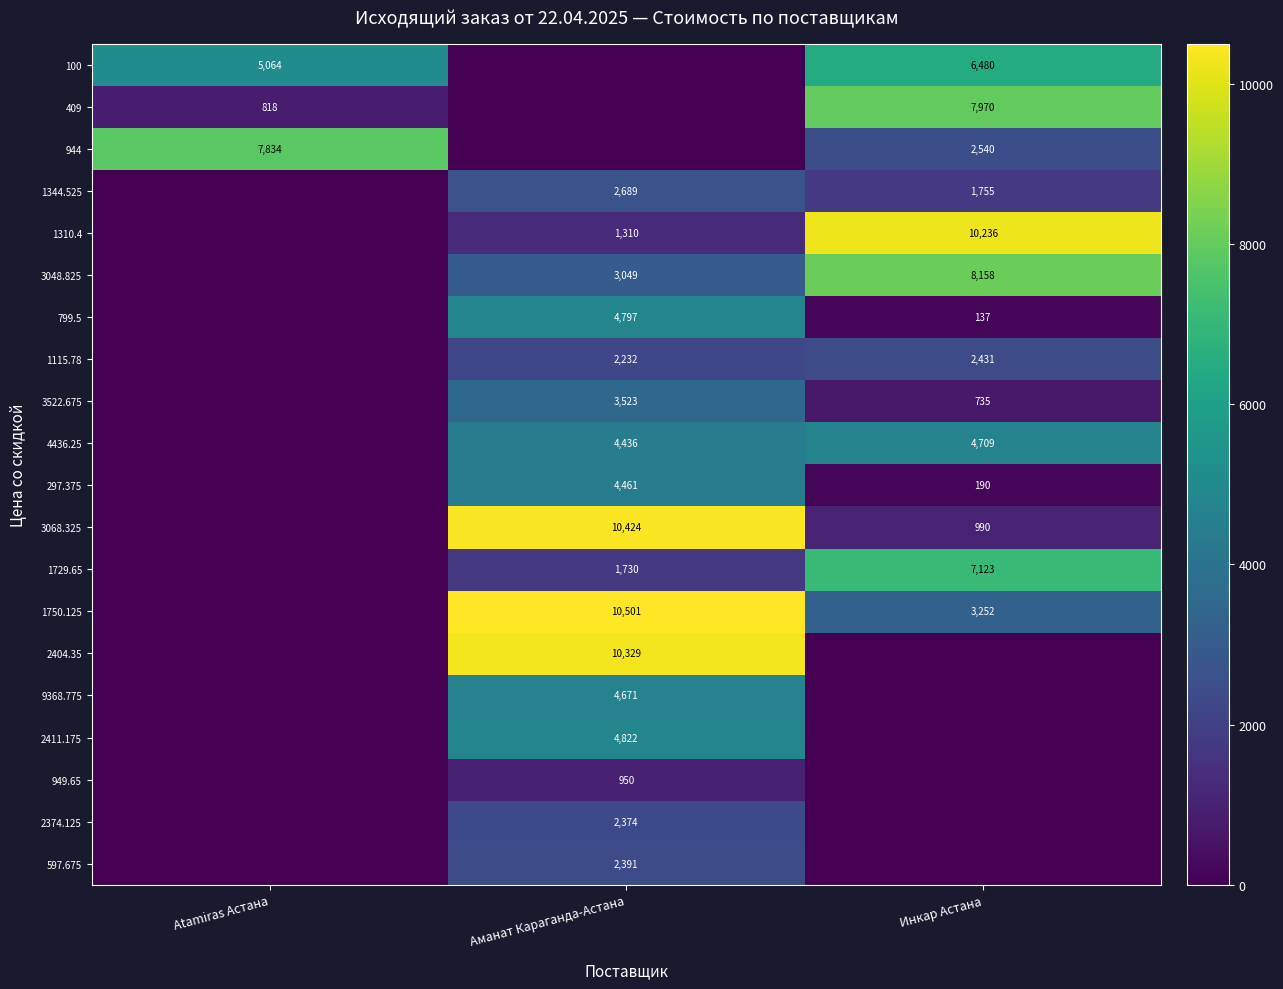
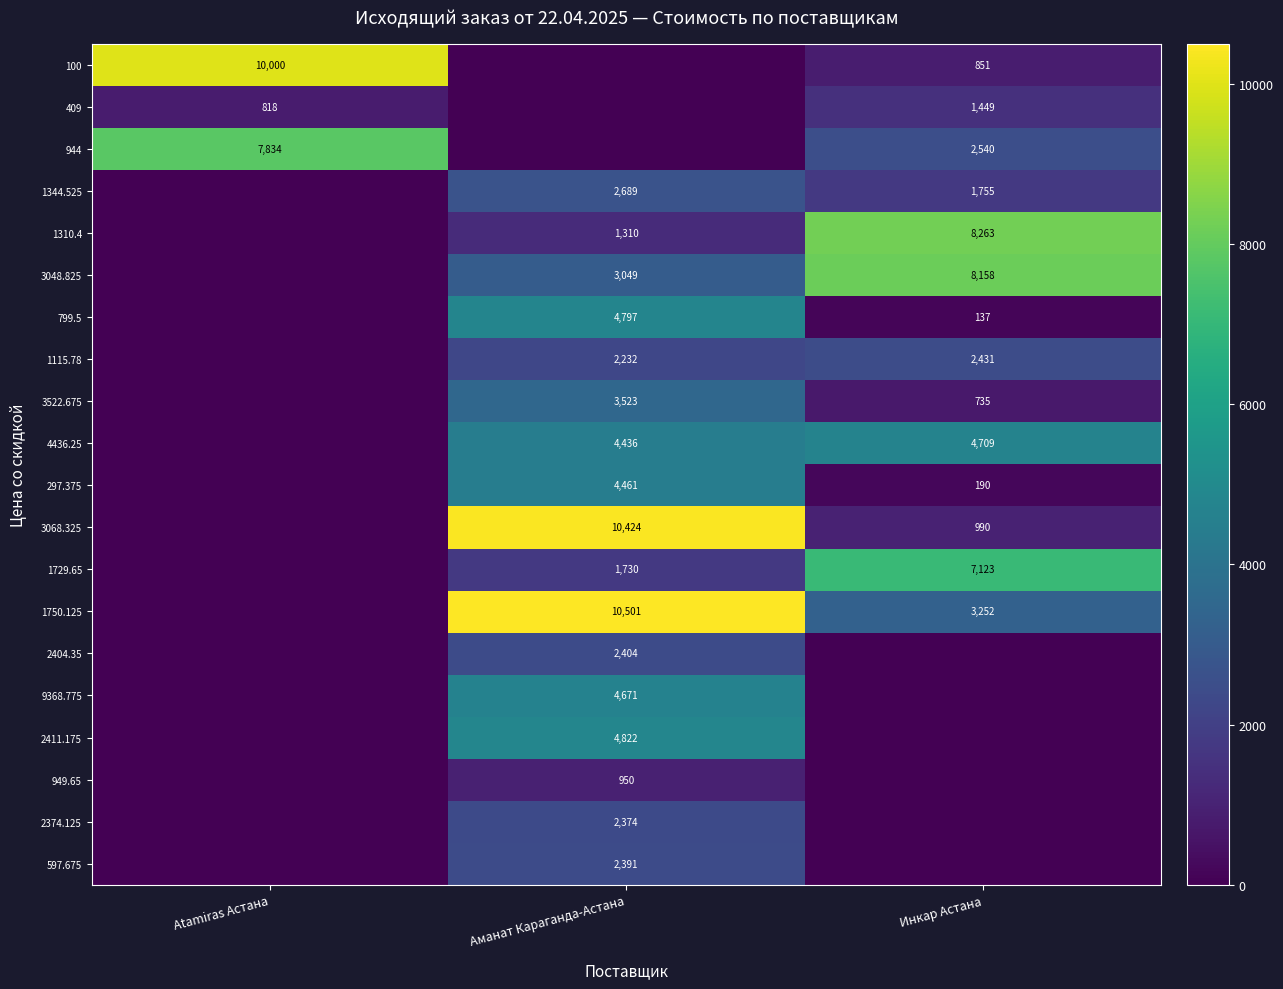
100, Atamiras Астана: 5,064 -> 10,000
100, Инкар Астана: 6,480 -> 851
409, Инкар Астана: 7,970 -> 1,449
1310.4, Инкар Астана: 10,236 -> 8,263
2404.35, Аманат Караганда-Астана: 10,329 -> 2,404
